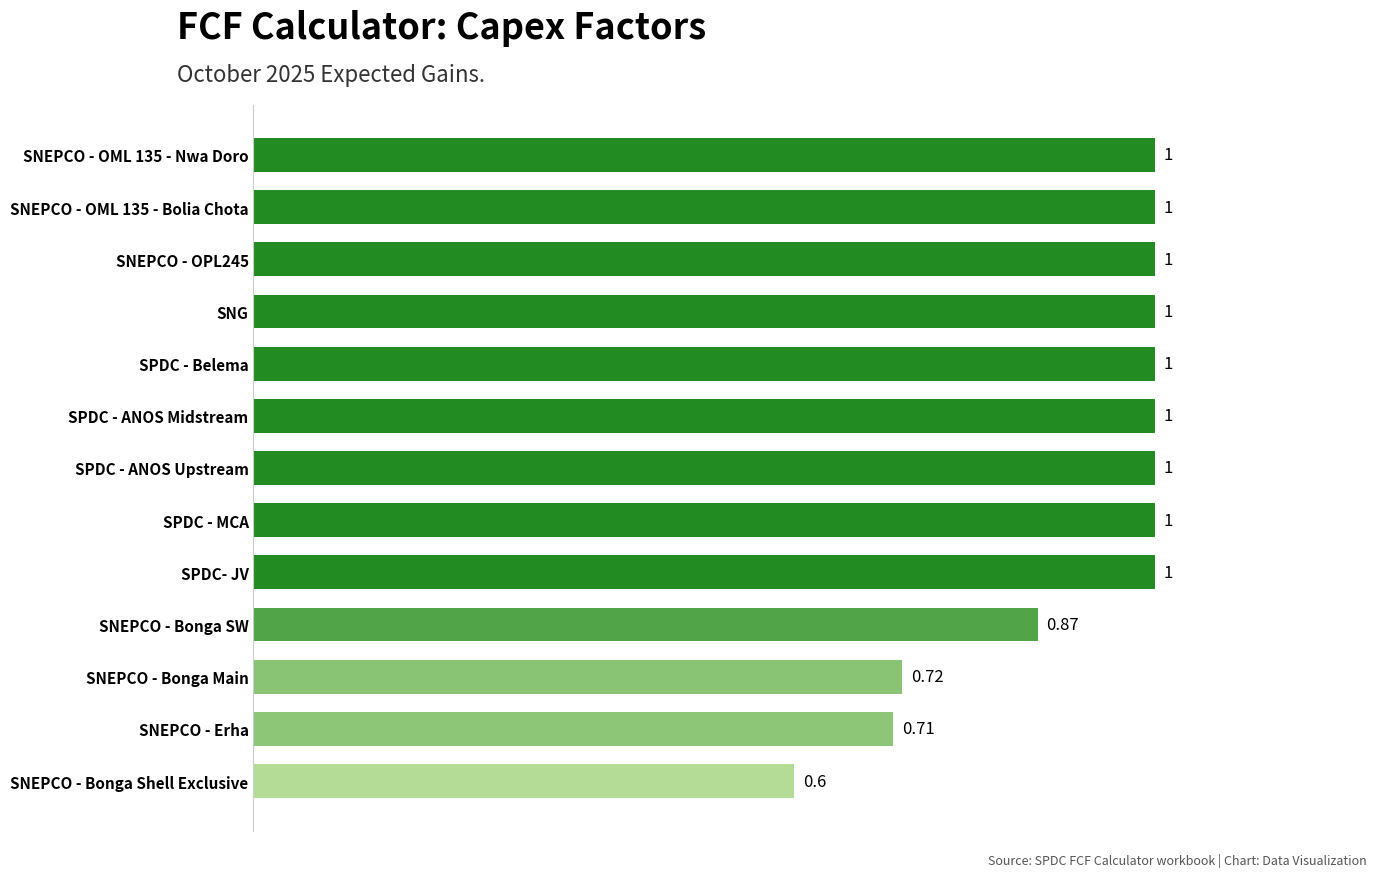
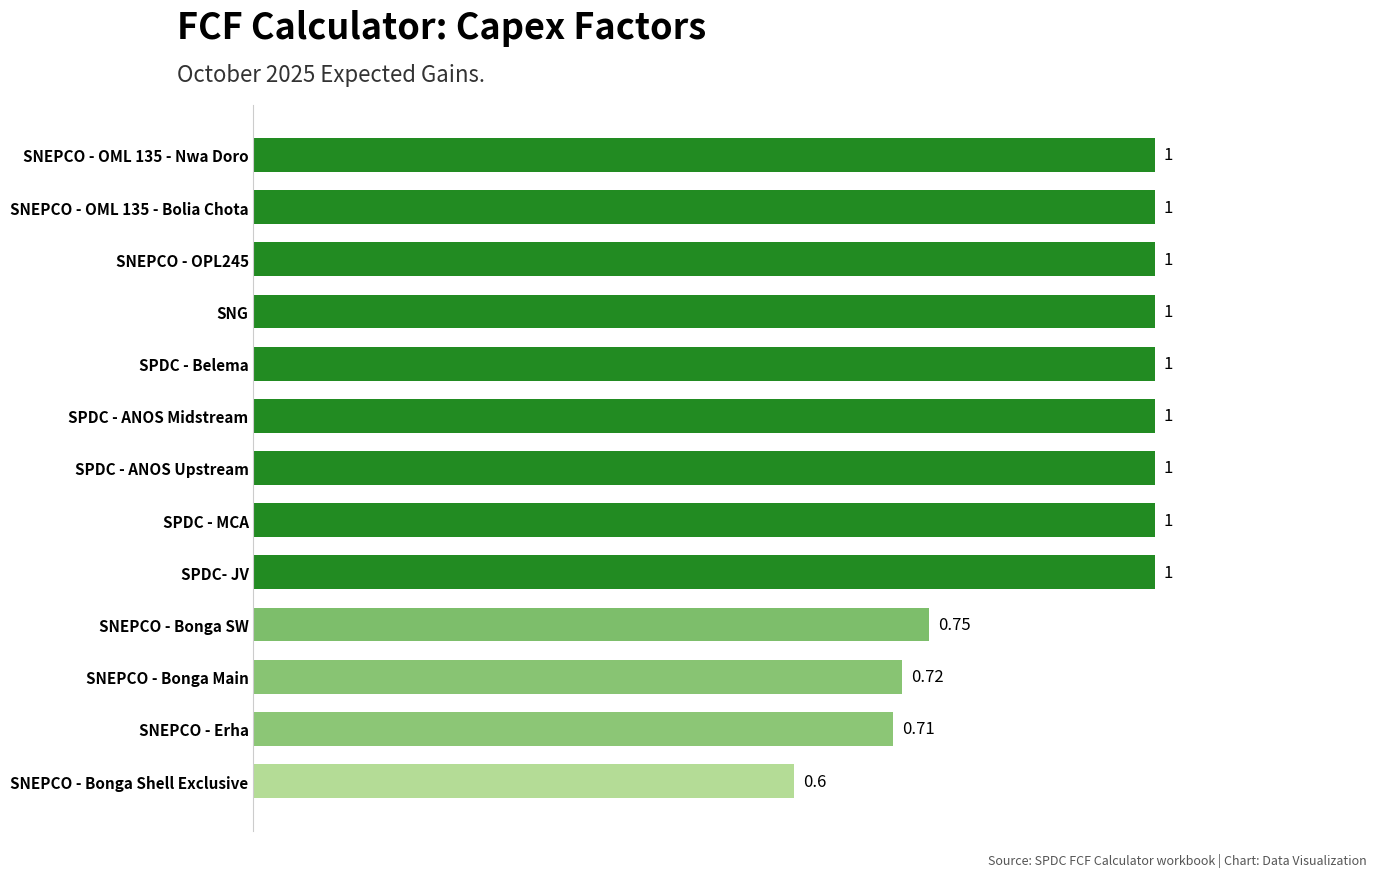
SNEPCO - Bonga SW: 0.87 -> 0.75
